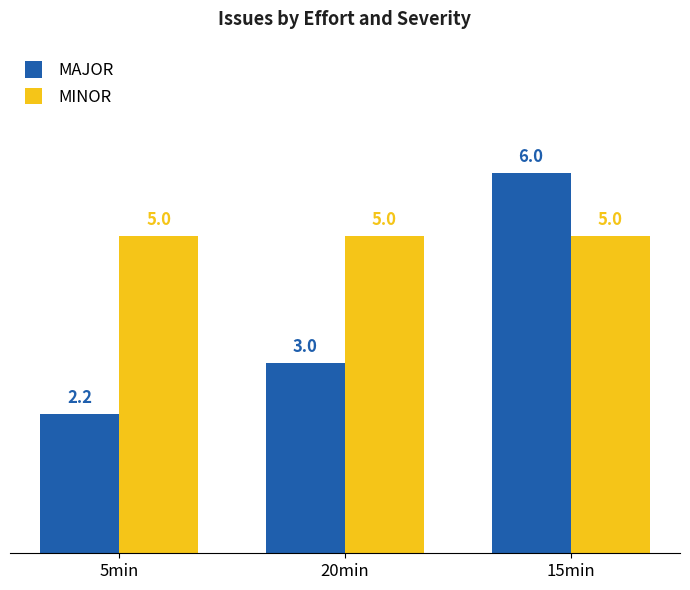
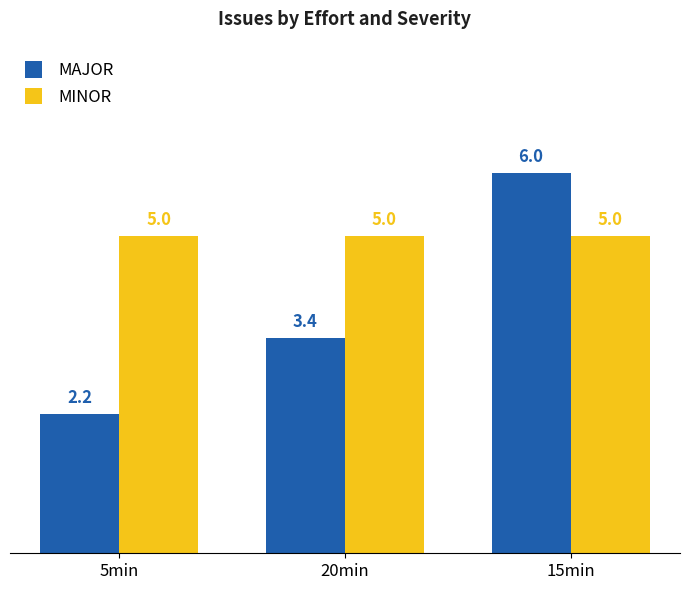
MAJOR, 20min: 3.0 -> 3.4
